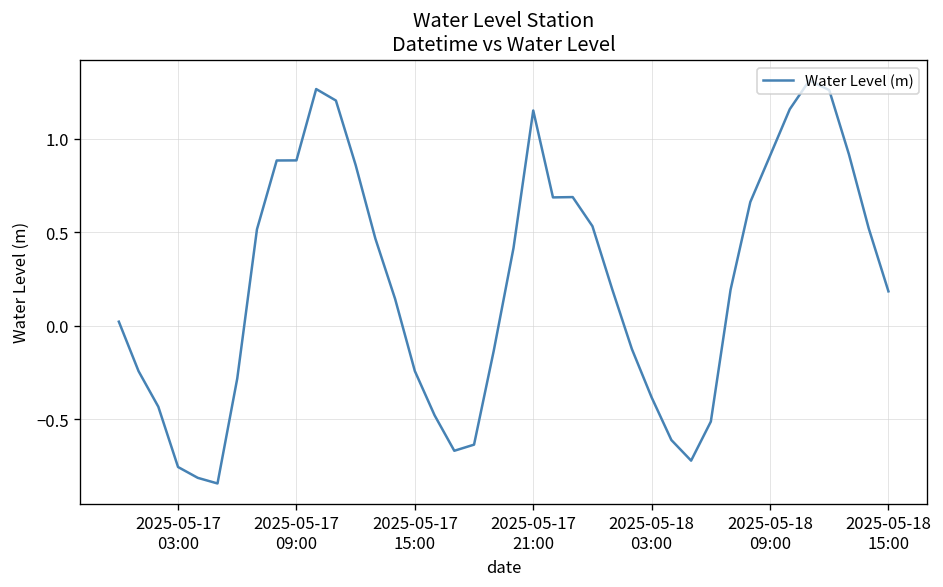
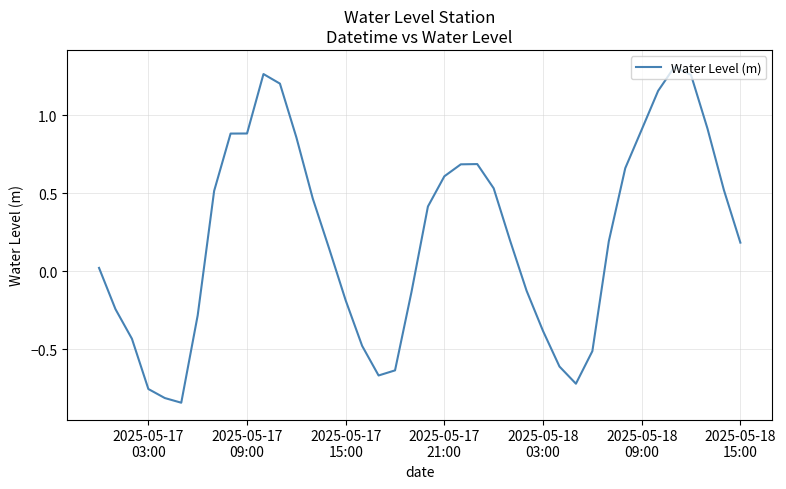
2025-05-17 15:00: -0.24 -> -0.19
2025-05-17 21:00: 1.15 -> 0.61
